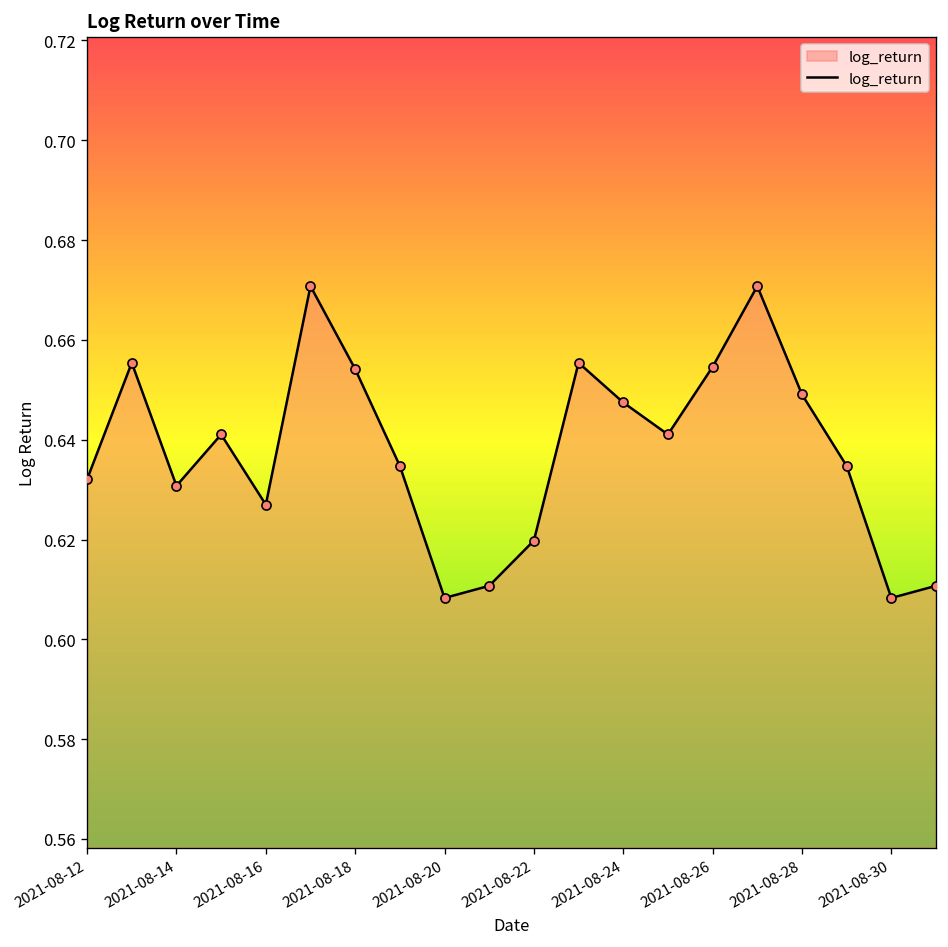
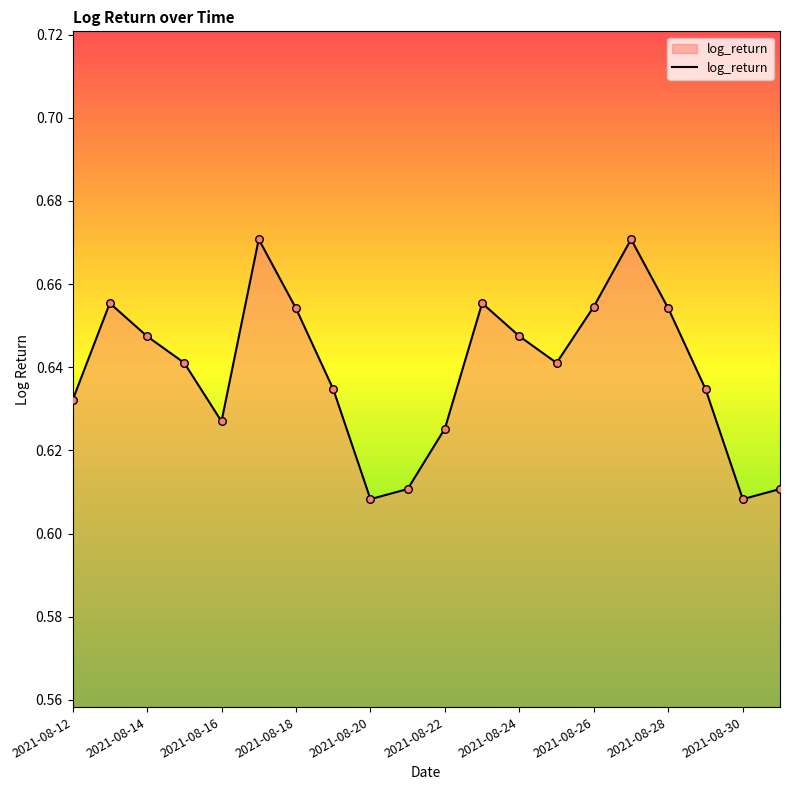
2021-08-14: 0.631 -> 0.647
2021-08-22: 0.620 -> 0.625
2021-08-28: 0.649 -> 0.654
